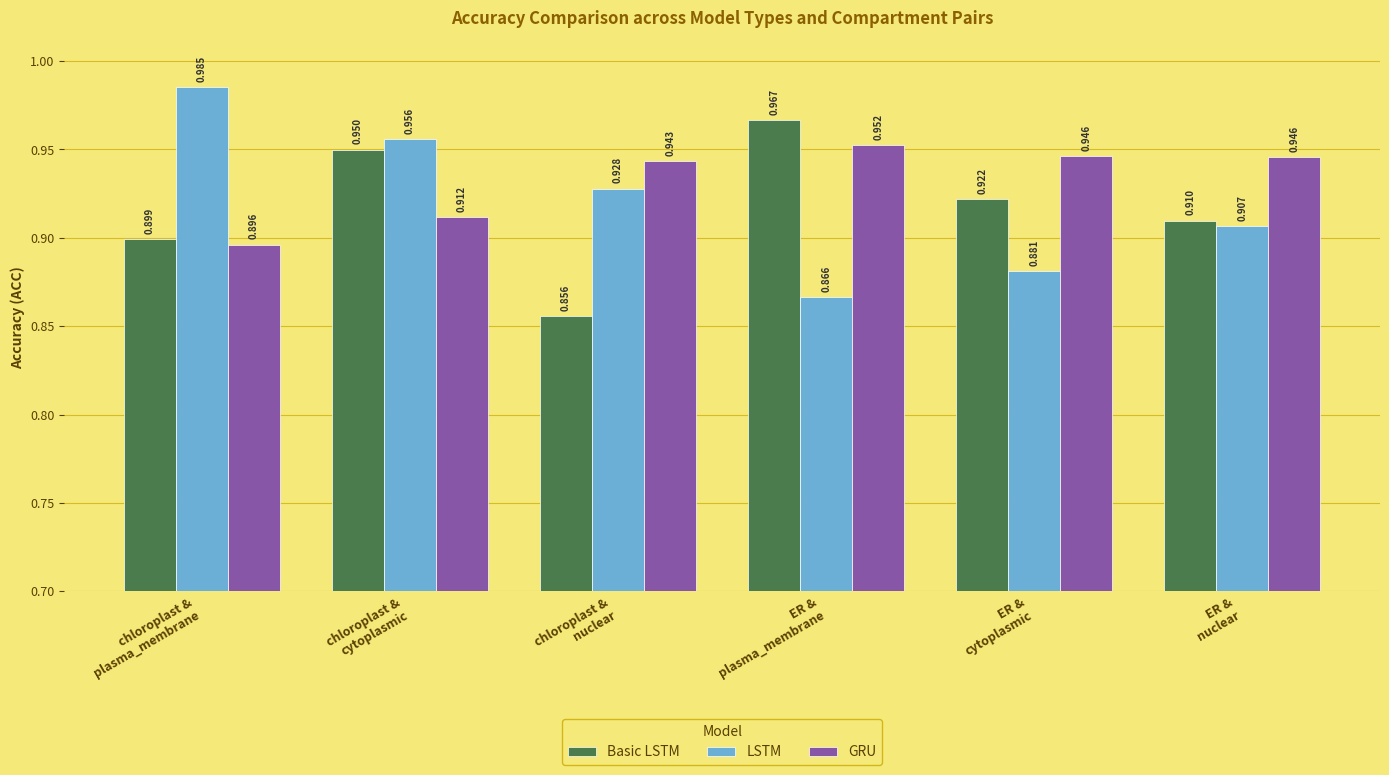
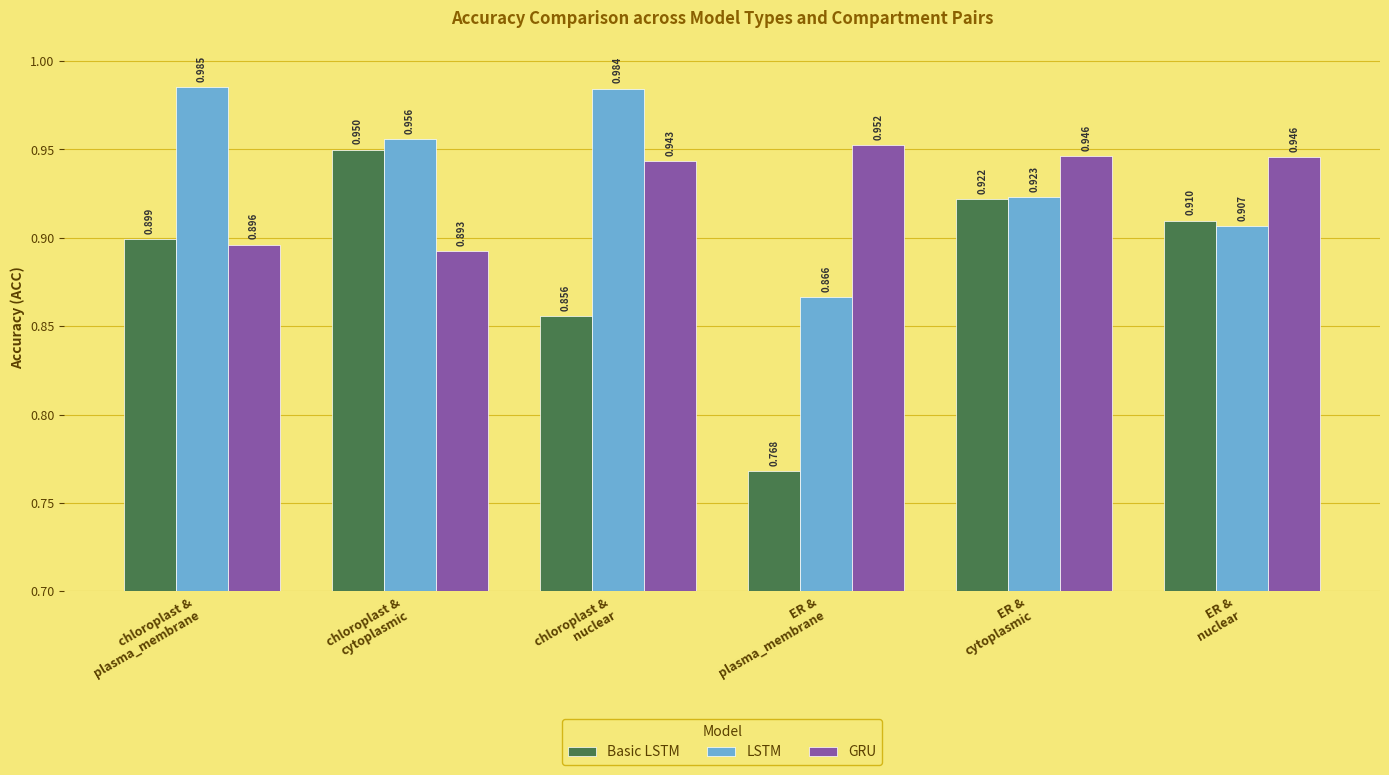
GRU, chloroplast & cytoplasmic: 0.912 -> 0.893
LSTM, chloroplast & nuclear: 0.928 -> 0.984
Basic LSTM, ER & plasma_membrane: 0.967 -> 0.768
LSTM, ER & cytoplasmic: 0.881 -> 0.923
